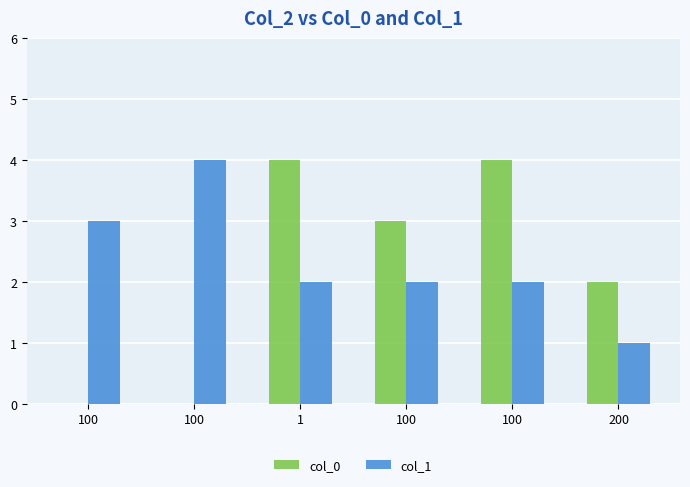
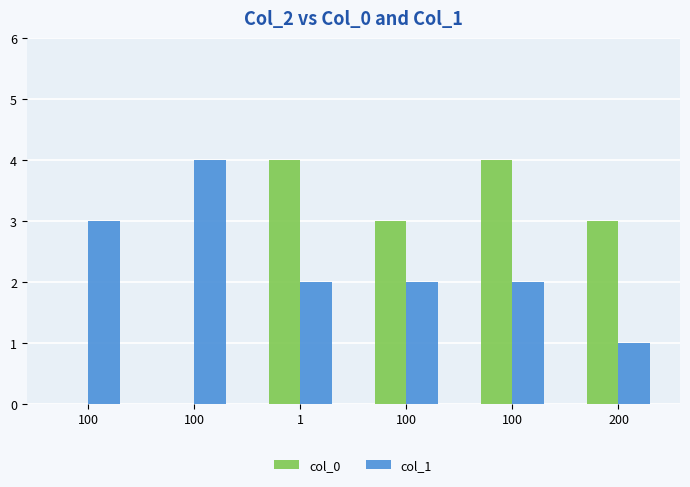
col_0, 200: 2 -> 3
